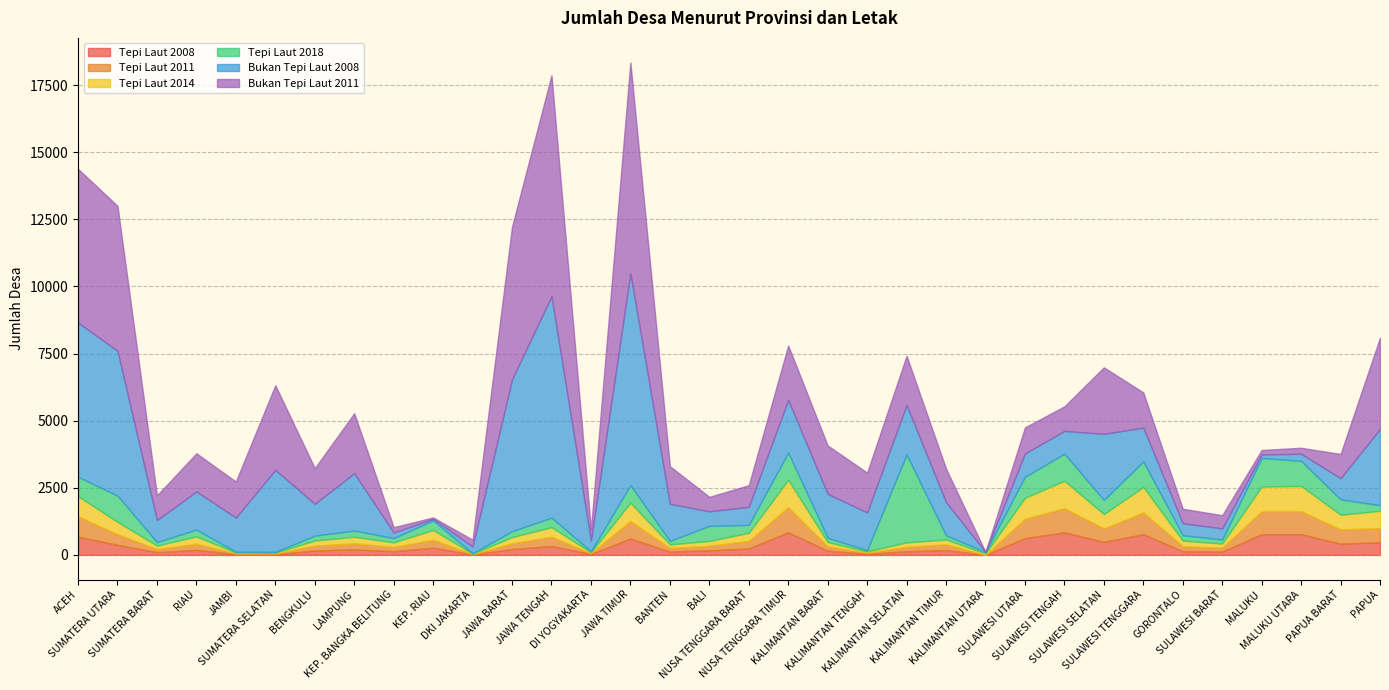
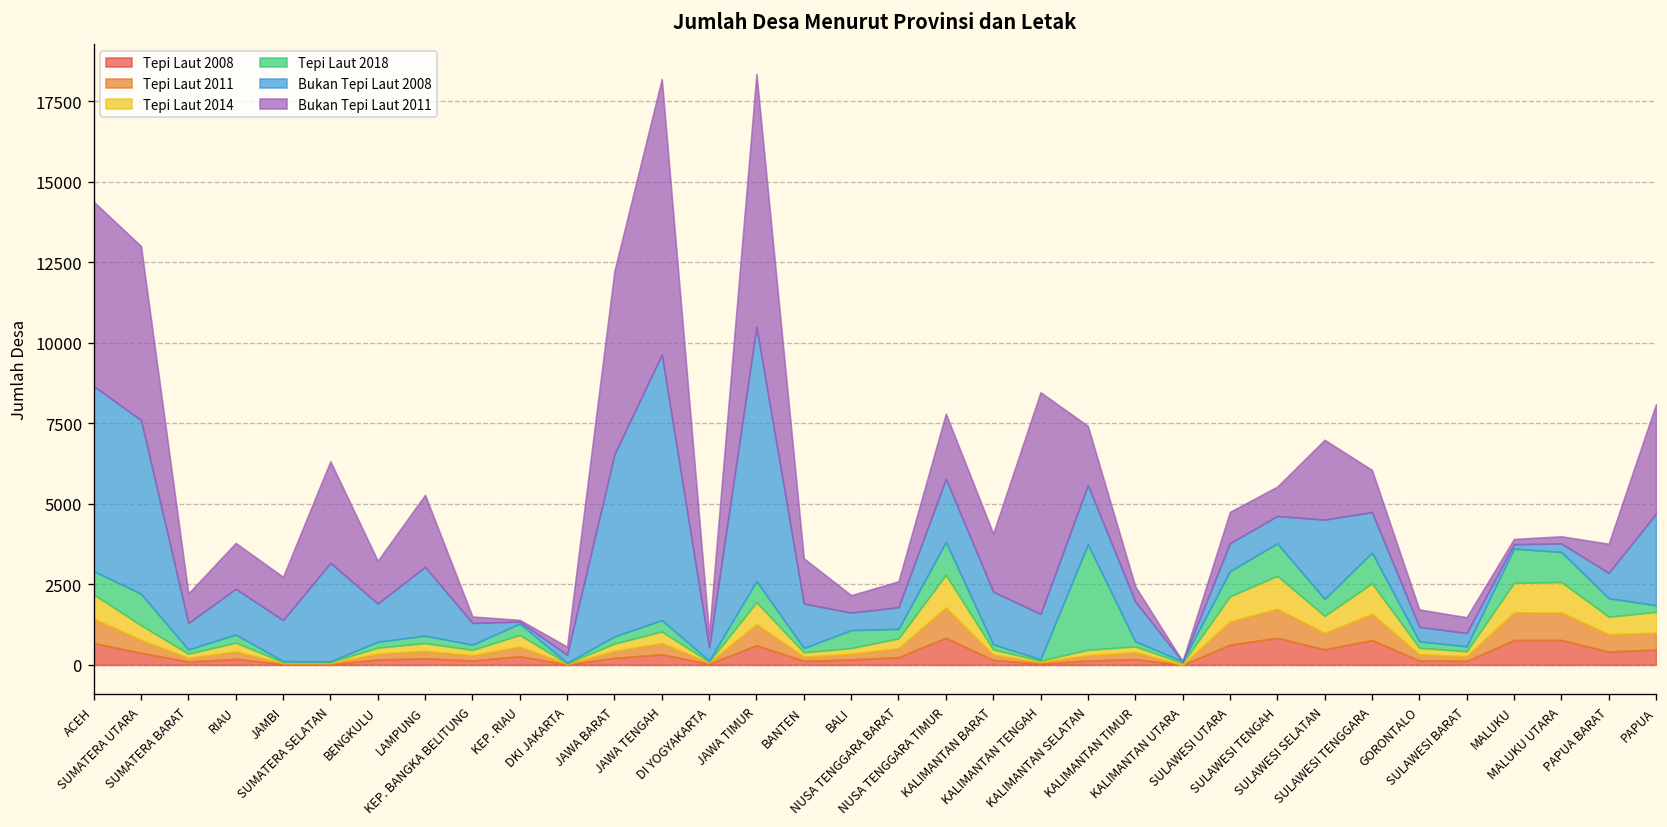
Bukan Tepi Laut 2008, KEP. BANGKA BELITUNG: 200 -> 700
Bukan Tepi Laut 2011, JAWA TENGAH: 8200 -> 8600
Bukan Tepi Laut 2011, KALIMANTAN TENGAH: 1500 -> 6900
Bukan Tepi Laut 2011, KALIMANTAN TIMUR: 1200 -> 500
